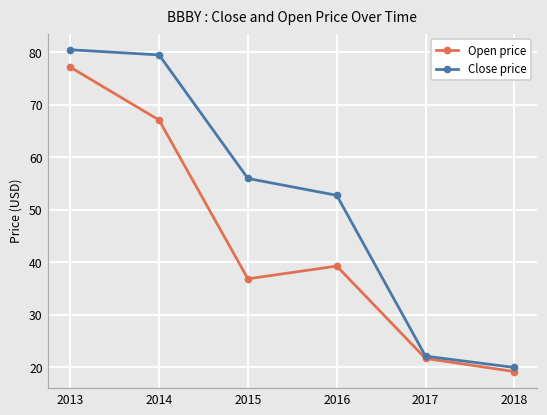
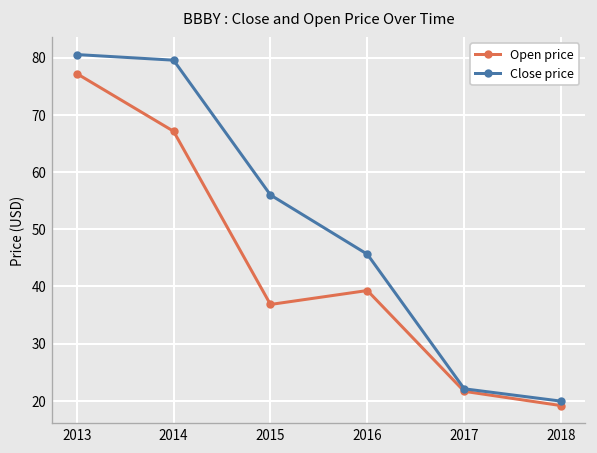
Close price, 2016: 53 -> 46
